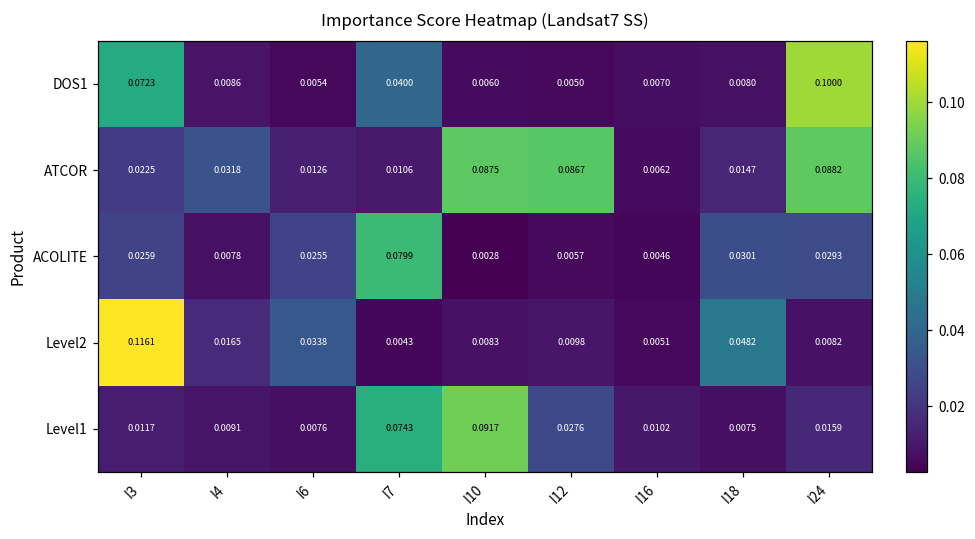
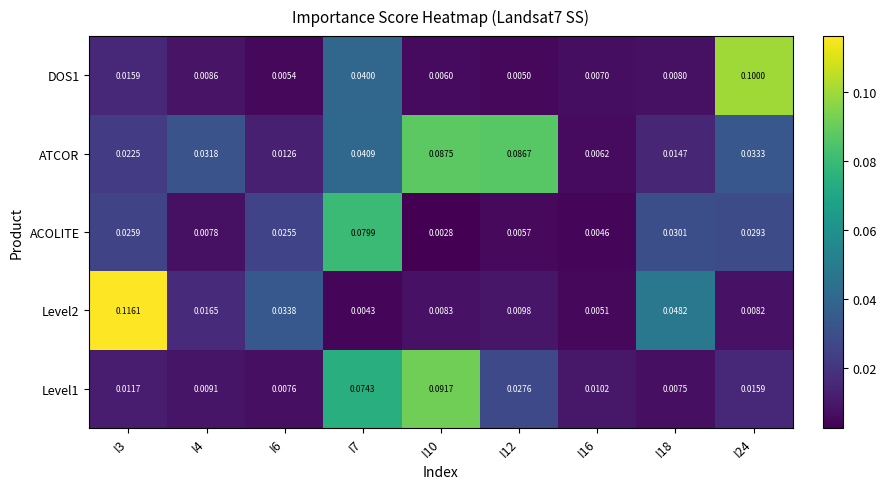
DOS1, I3: 0.0723 -> 0.0159
ATCOR, I7: 0.0106 -> 0.0409
ATCOR, I24: 0.0882 -> 0.0333
